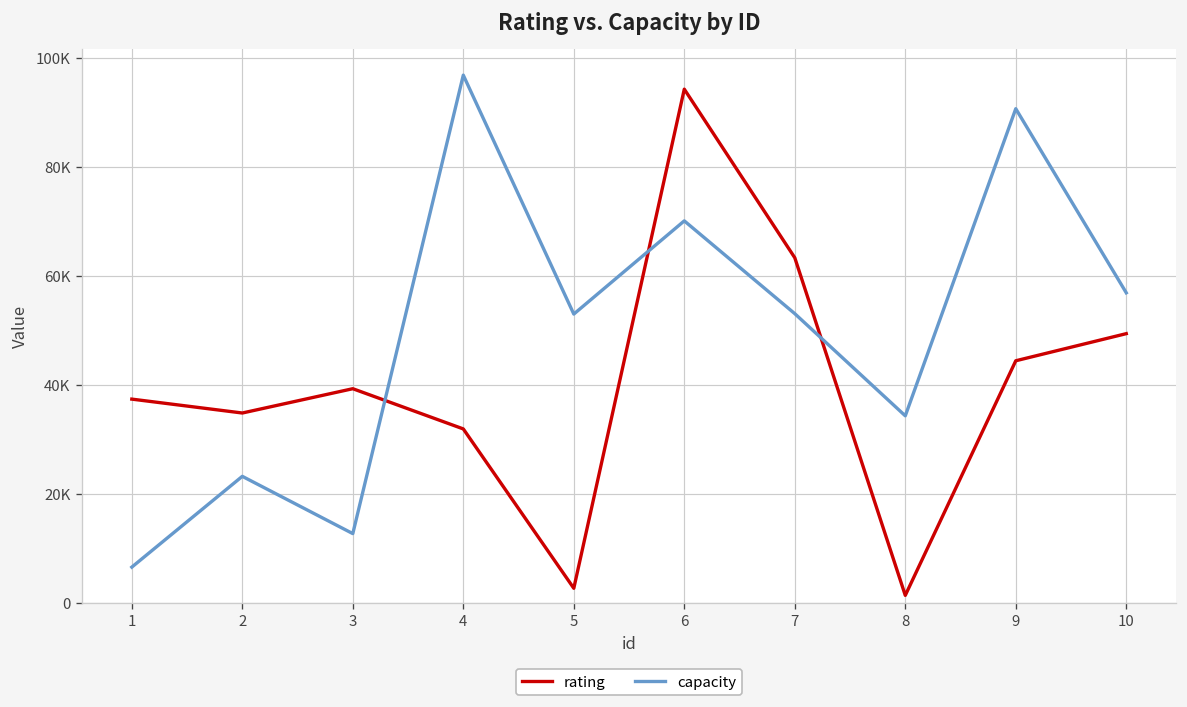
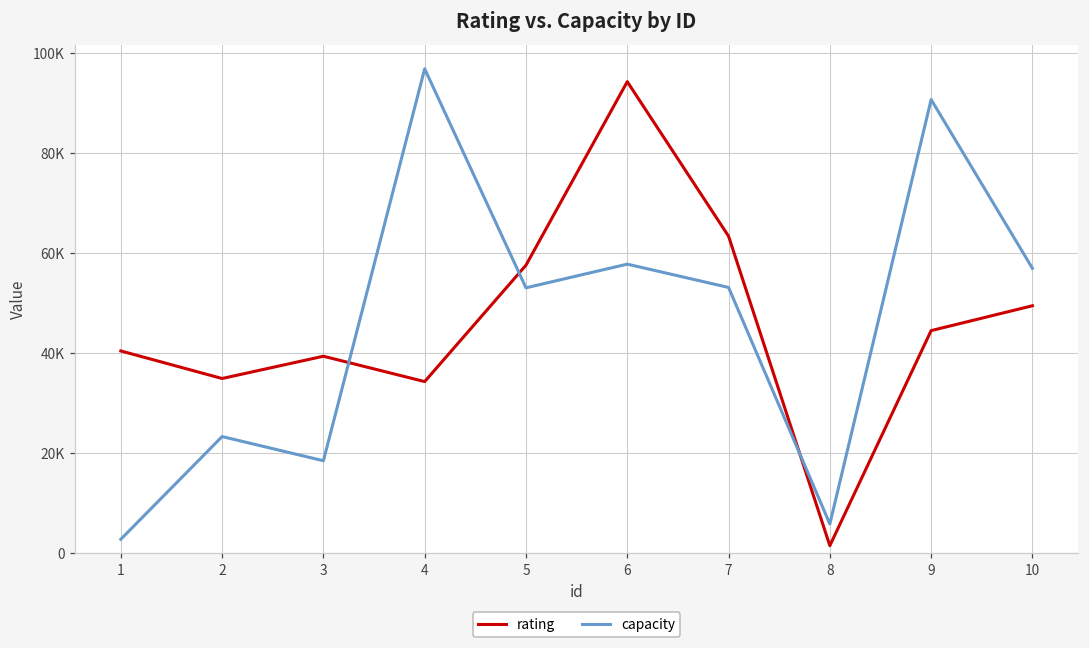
rating, 1: 37000 -> 40000
capacity, 1: 7000 -> 3000
capacity, 3: 13000 -> 18000
rating, 4: 32000 -> 34000
rating, 5: 3000 -> 57000
capacity, 6: 70000 -> 58000
capacity, 8: 34000 -> 6000
